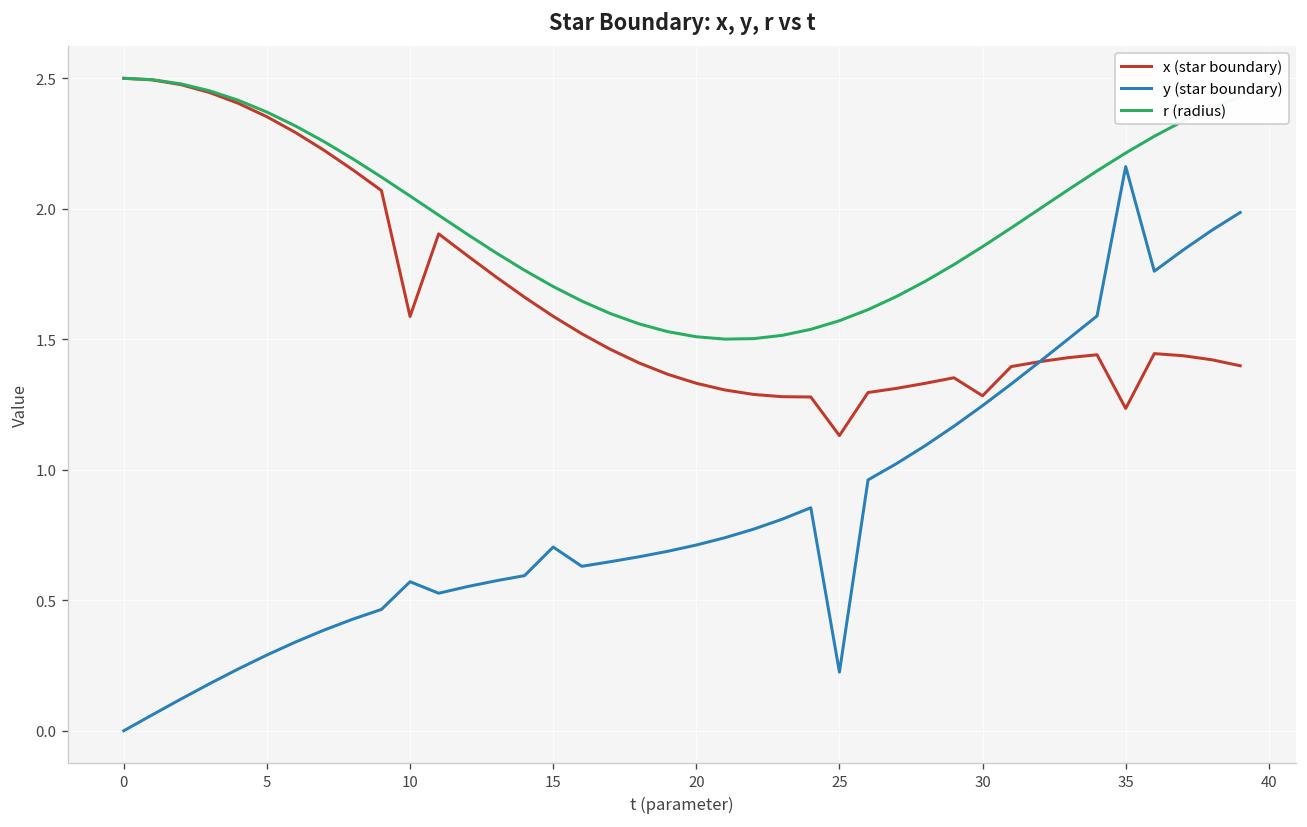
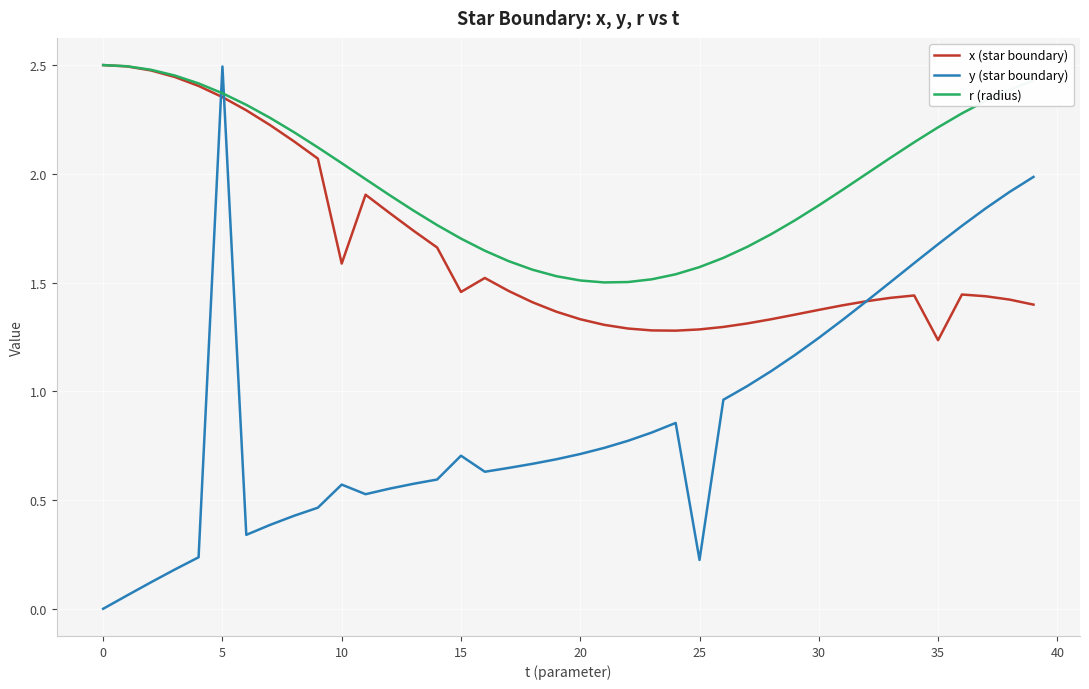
y (star boundary), 5: 0.29 -> 2.49
x (star boundary), 15: 1.59 -> 1.46
x (star boundary), 25: 1.13 -> 1.28
x (star boundary), 30: 1.28 -> 1.37
y (star boundary), 35: 2.16 -> 1.68
